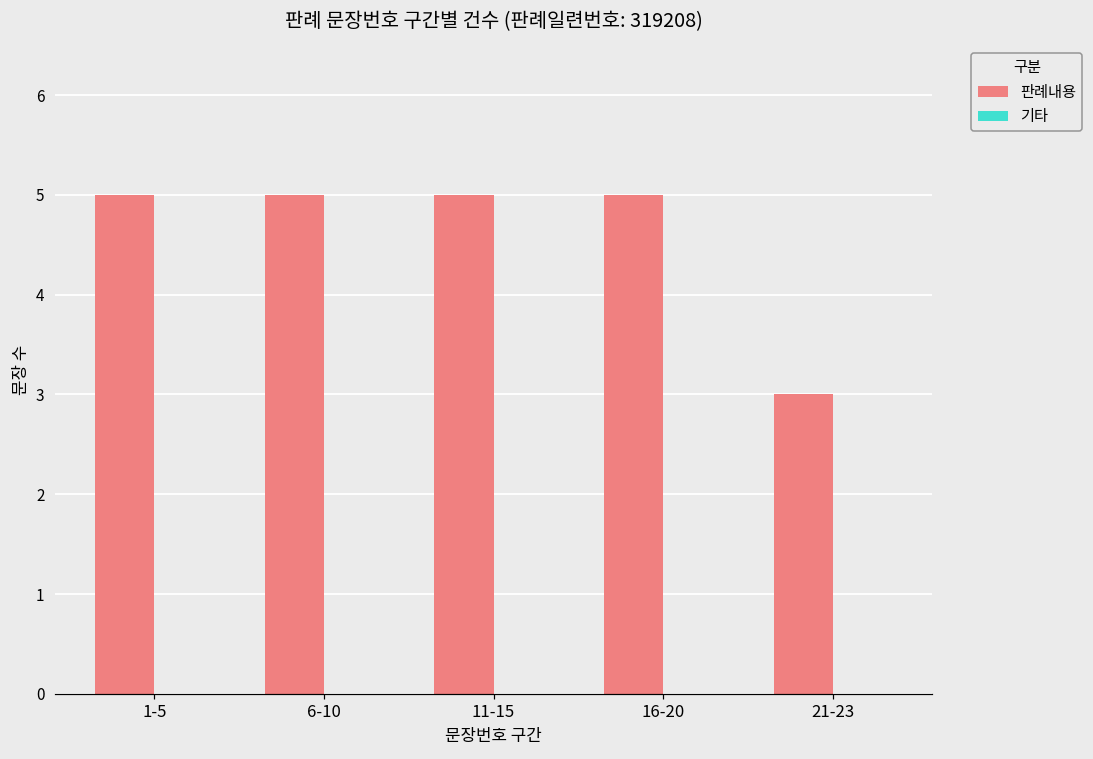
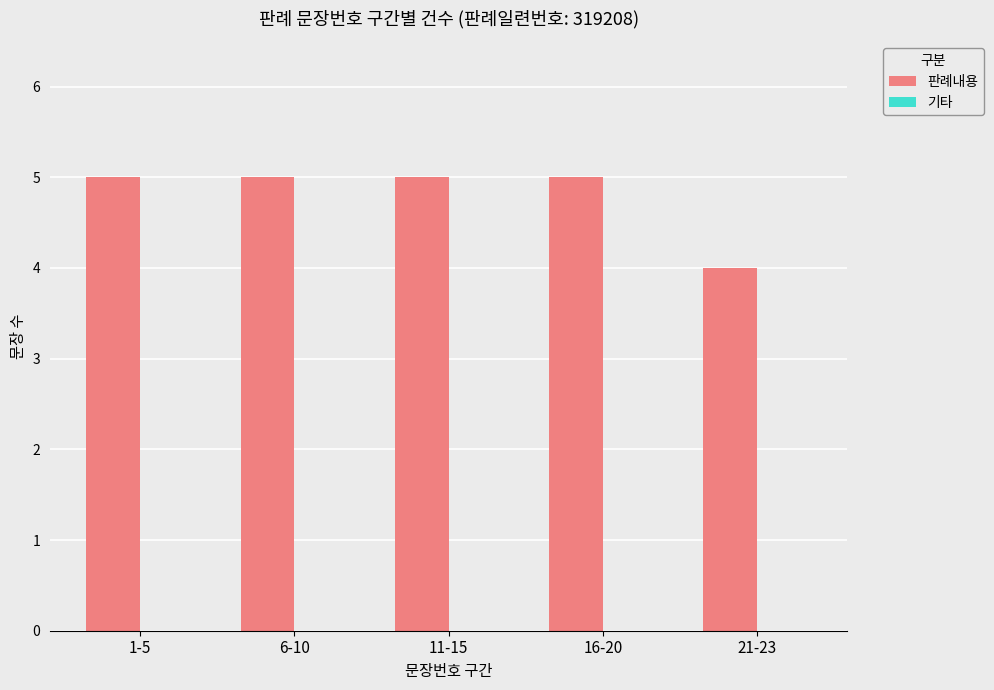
판례내용, 21-23: 3 -> 4
